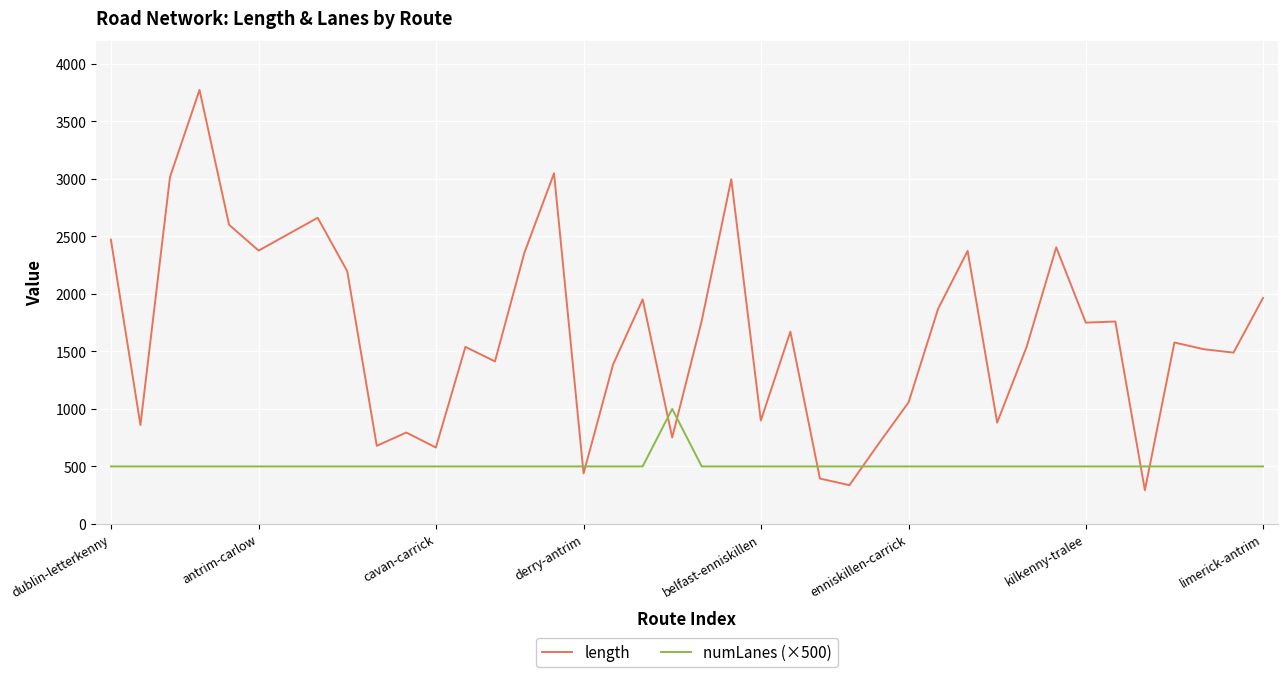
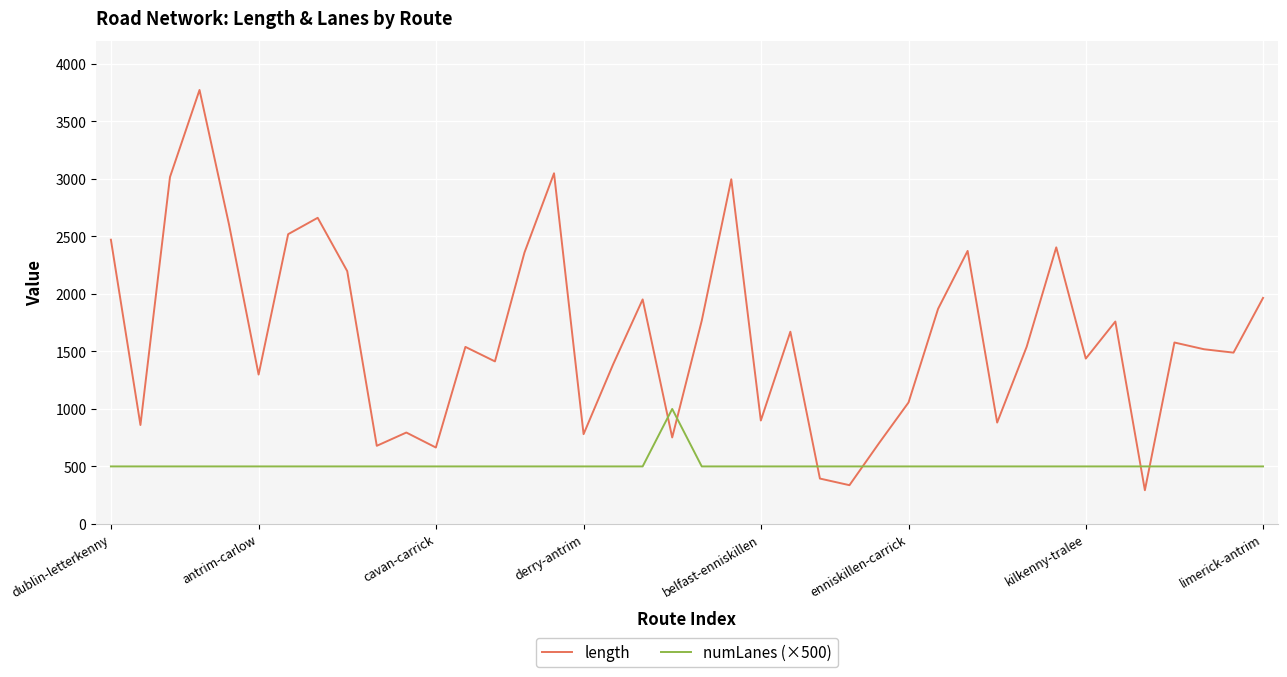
length, antrim-carlow: 2380 -> 1300
length, derry-antrim: 440 -> 780
length, kilkenny-tralee: 1750 -> 1440
